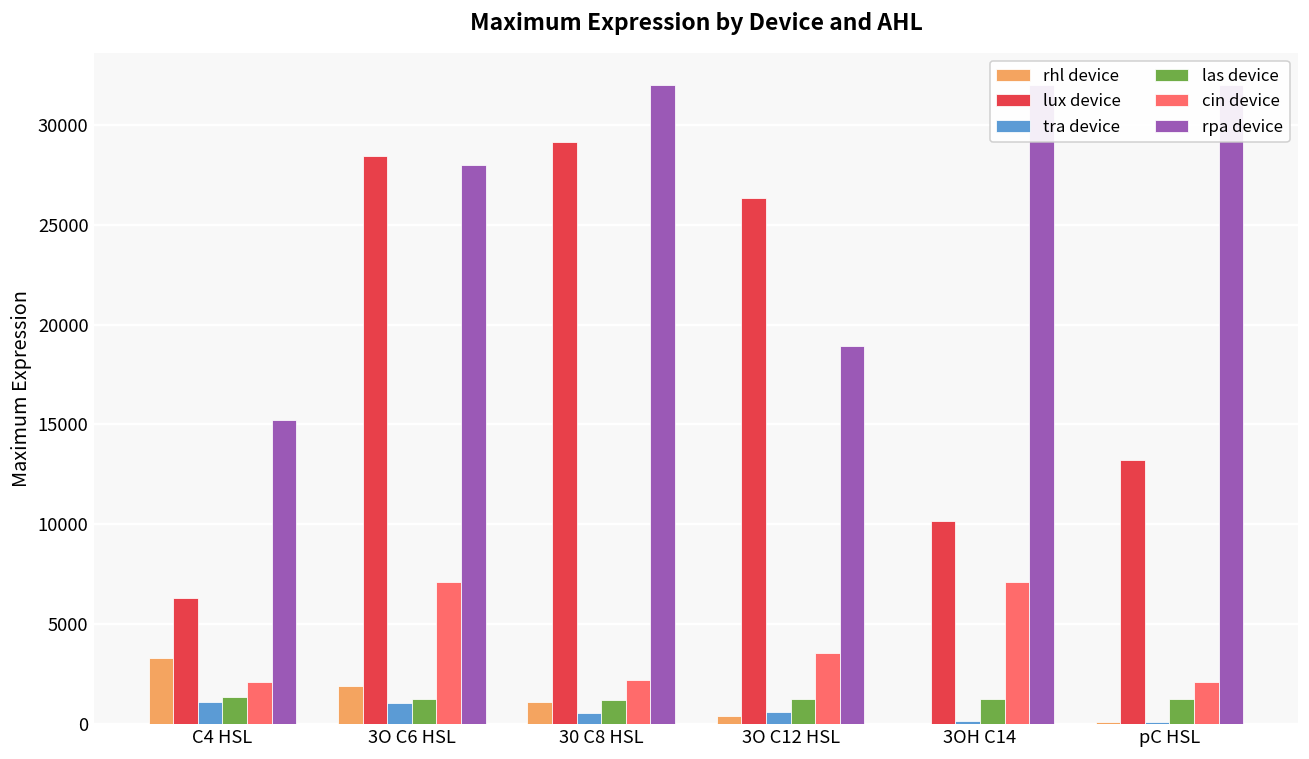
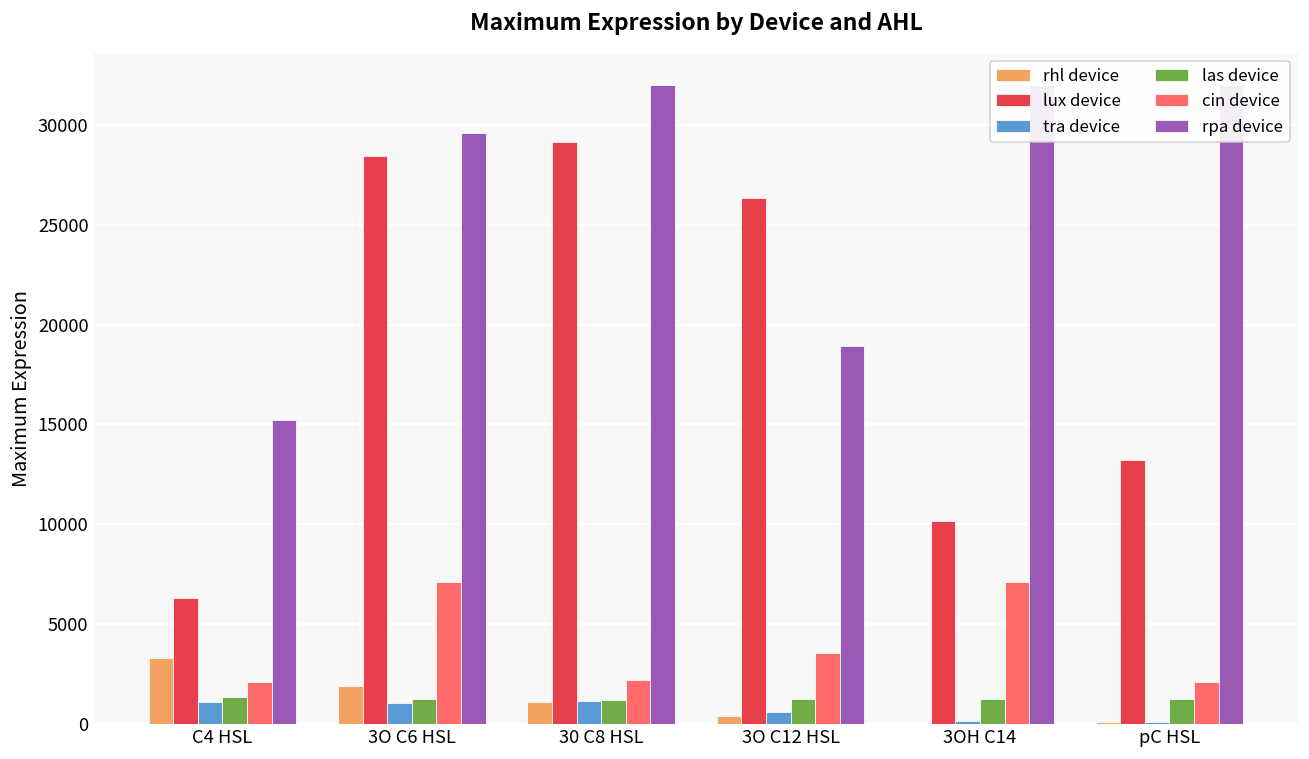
rpa device, 3O C6 HSL: 28000 -> 29600
tra device, 30 C8 HSL: 600 -> 1100
